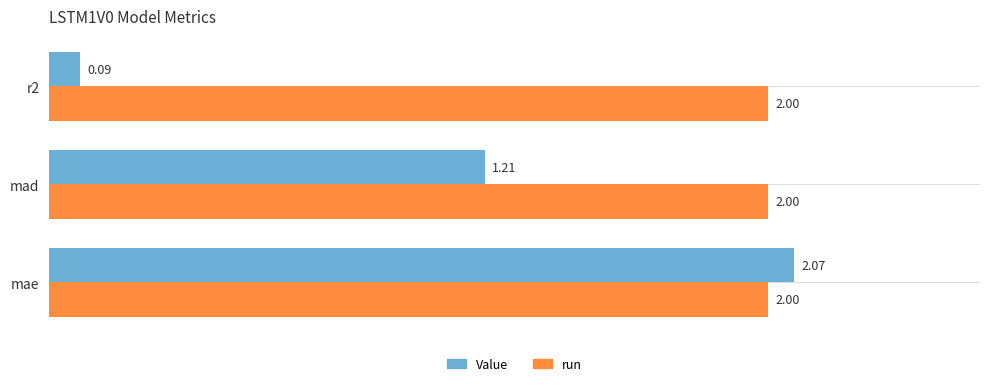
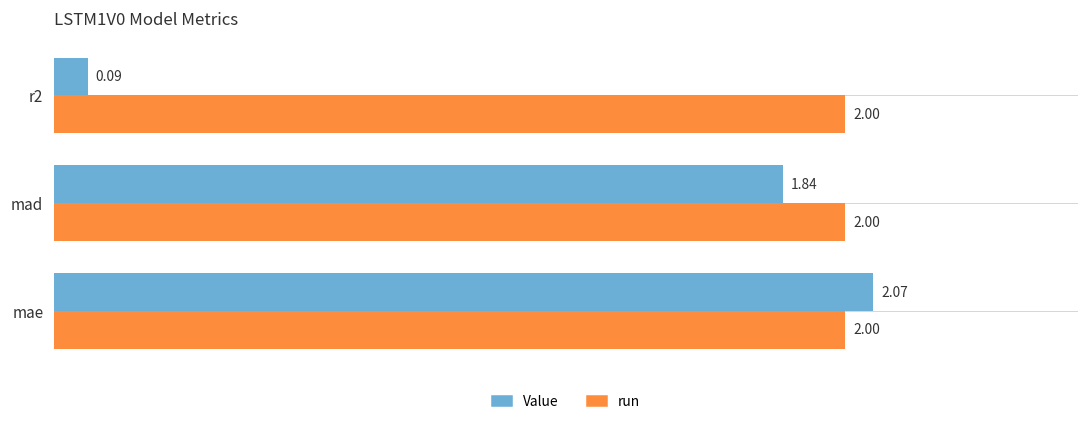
Value, mad: 1.21 -> 1.84
